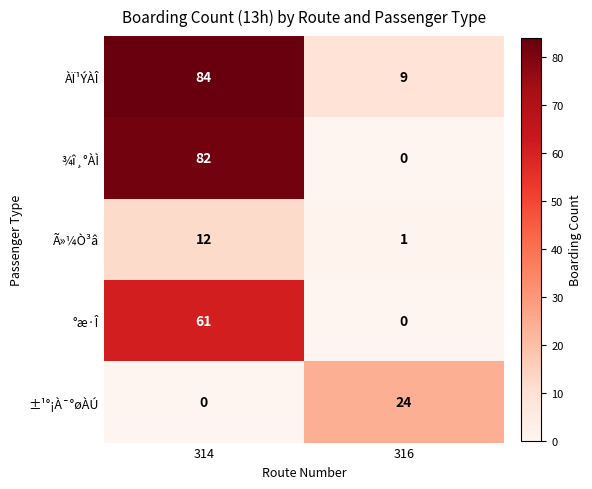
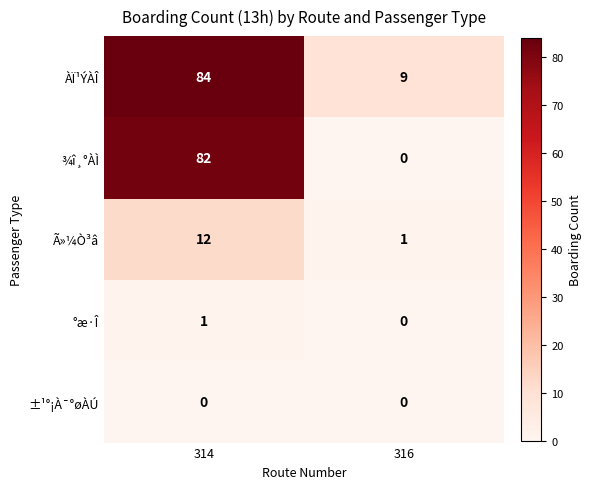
°æ·Î, 314: 61 -> 1
±¹°¡À¯°øÀÚ, 316: 24 -> 0
